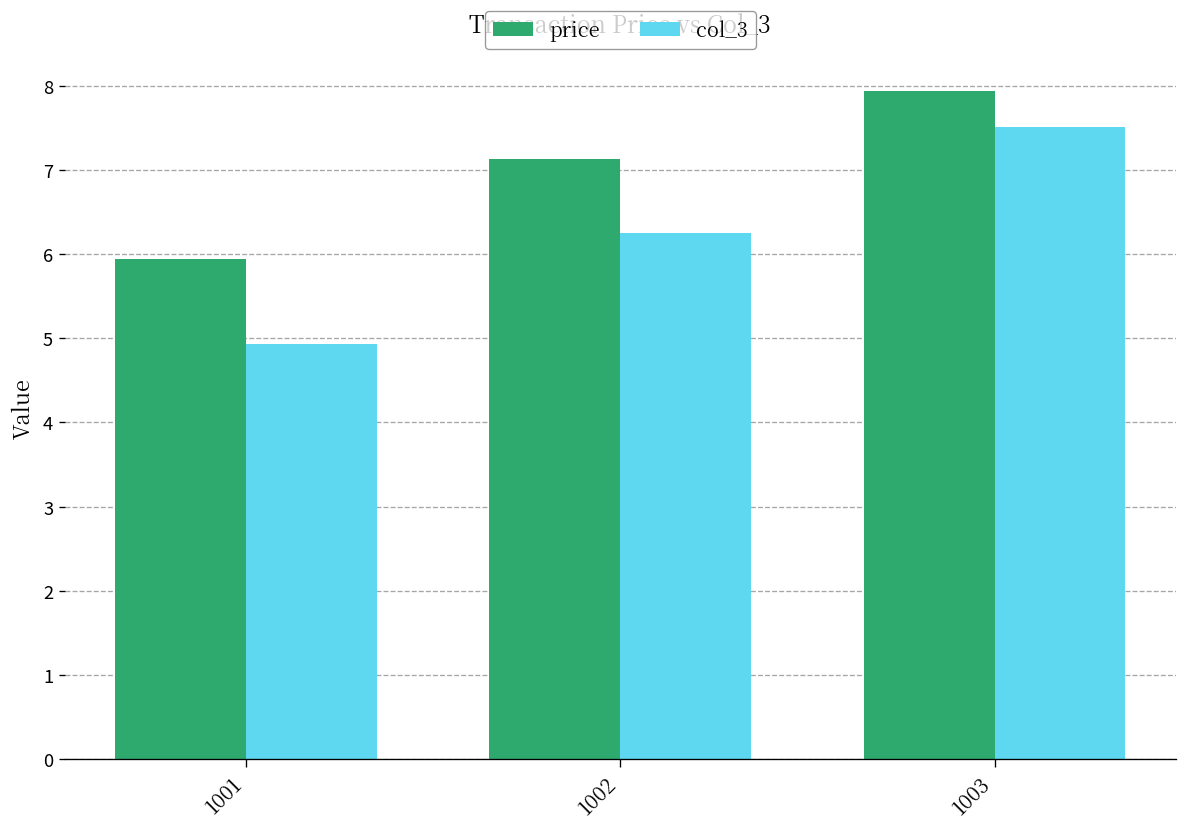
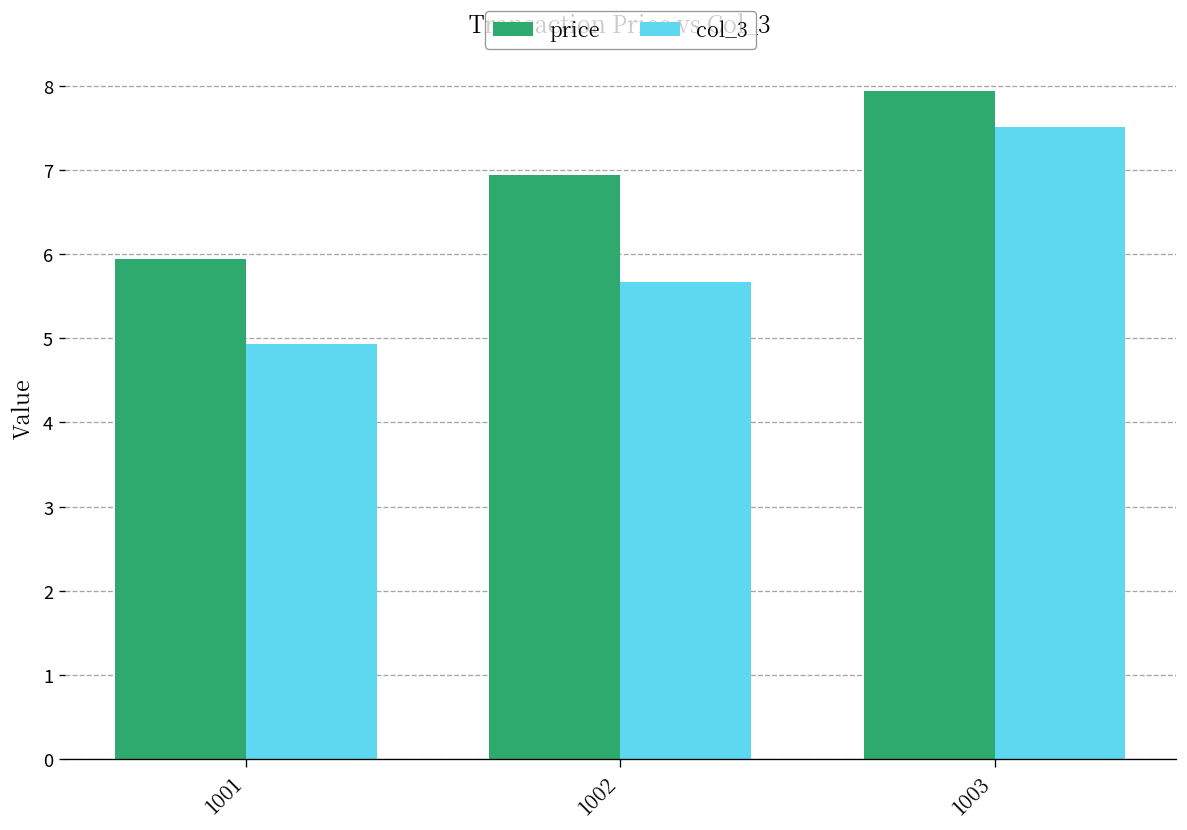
price, 1002: 7.1 -> 7.0
col_3, 1002: 6.3 -> 5.7
